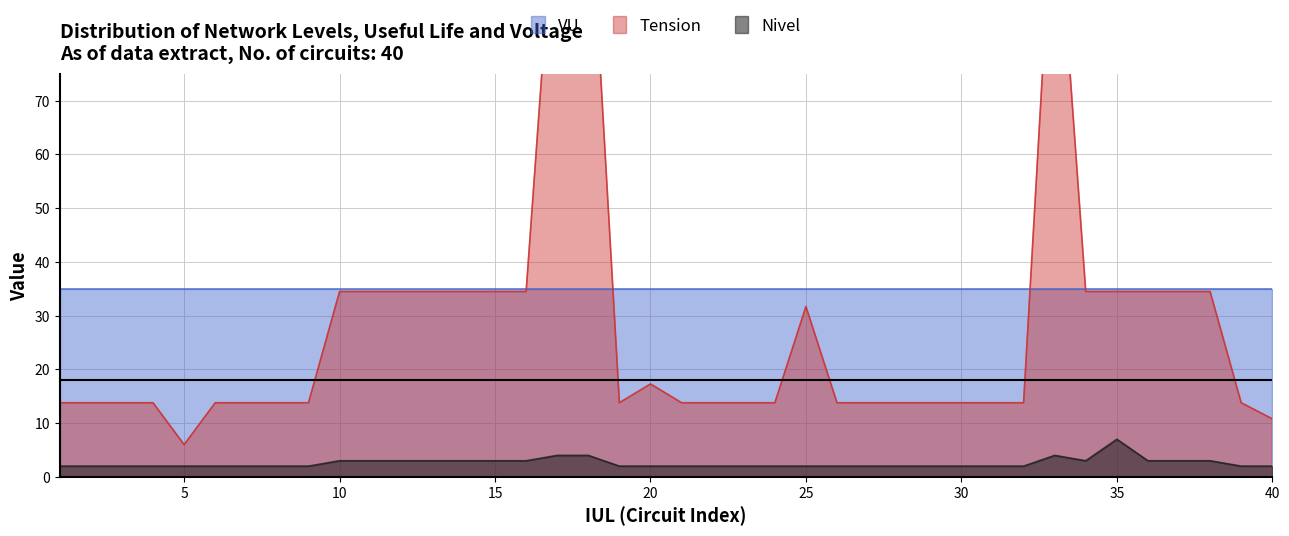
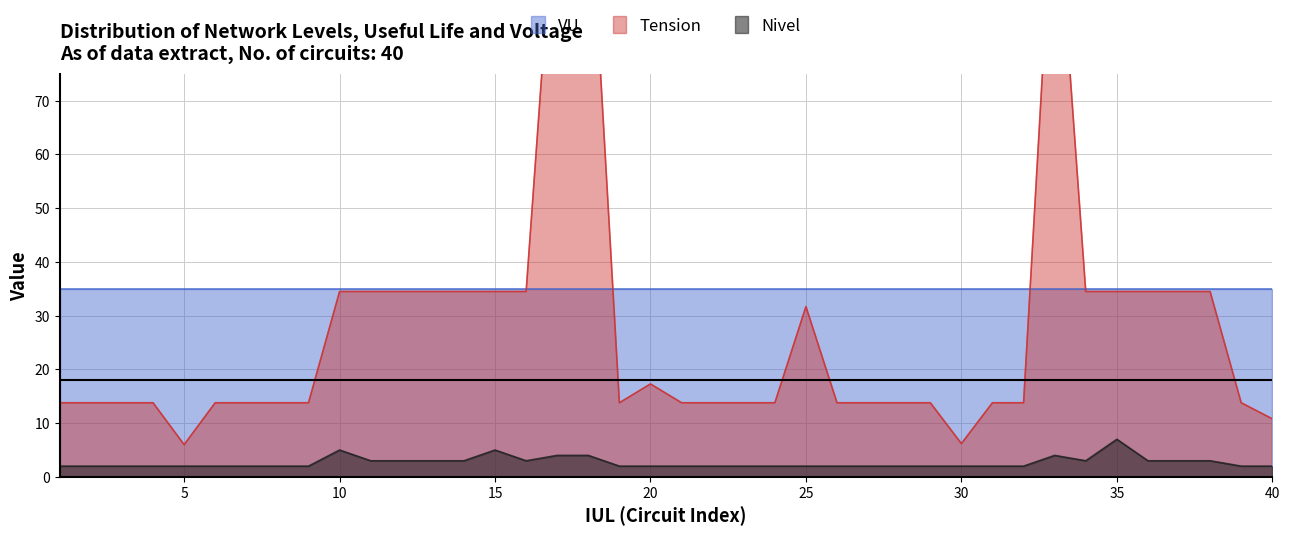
Nivel, 10: 3 -> 5
Nivel, 15: 3 -> 5
Tension, 30: 14 -> 6
